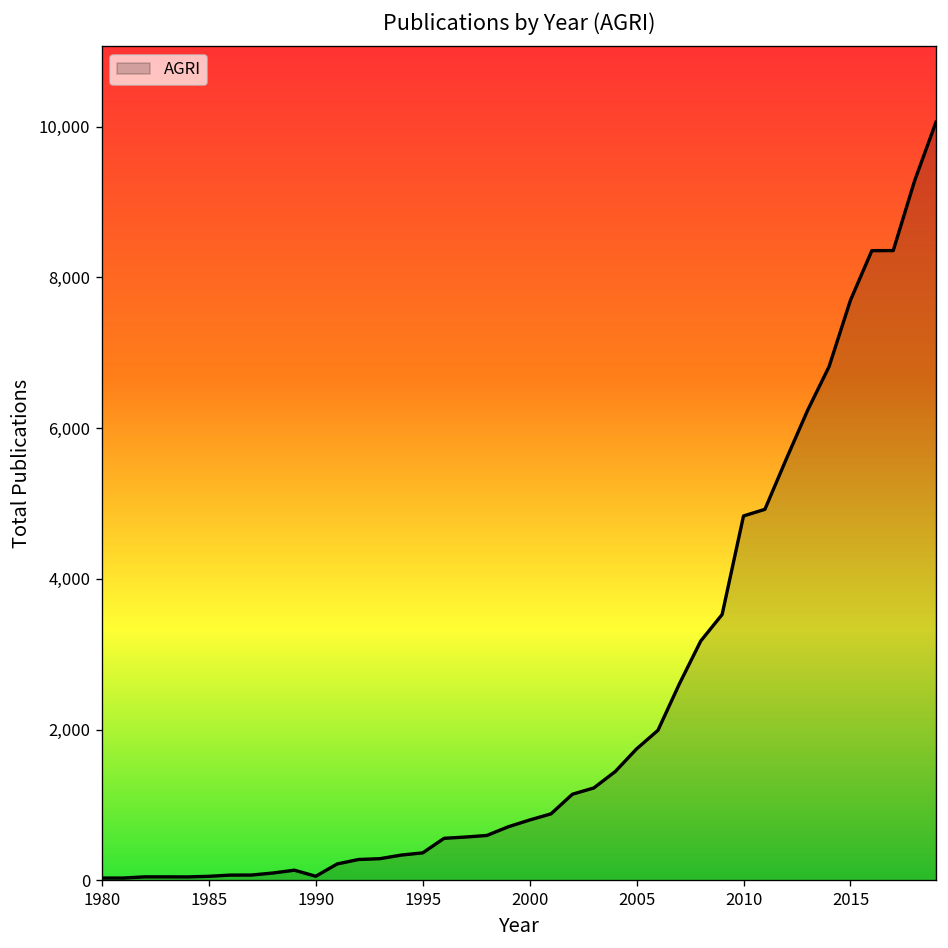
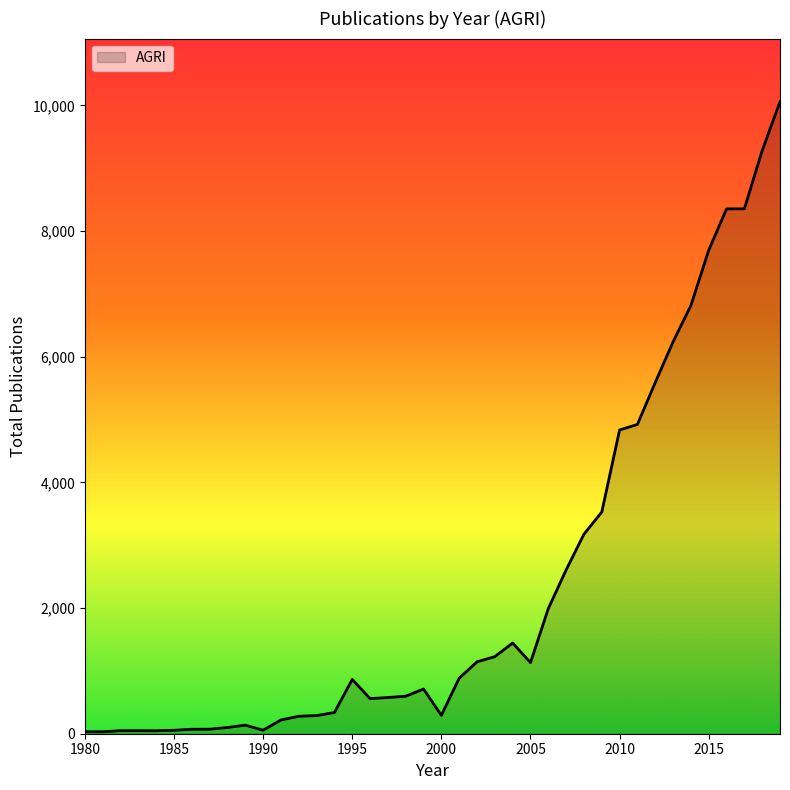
1995: 400 -> 900
2000: 800 -> 300
2005: 1,700 -> 1,100
